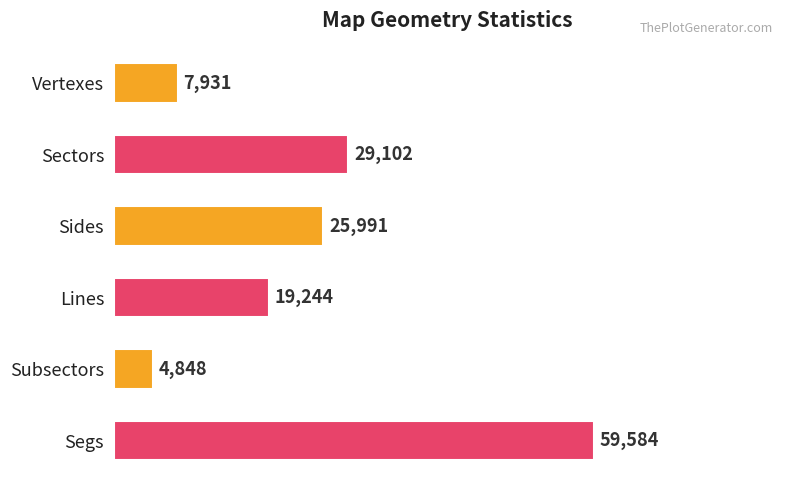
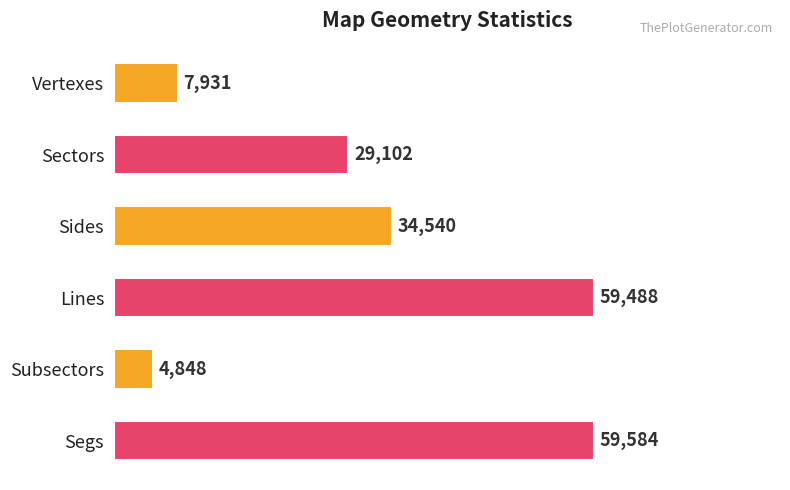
Sides: 25,991 -> 34,540
Lines: 19,244 -> 59,488
